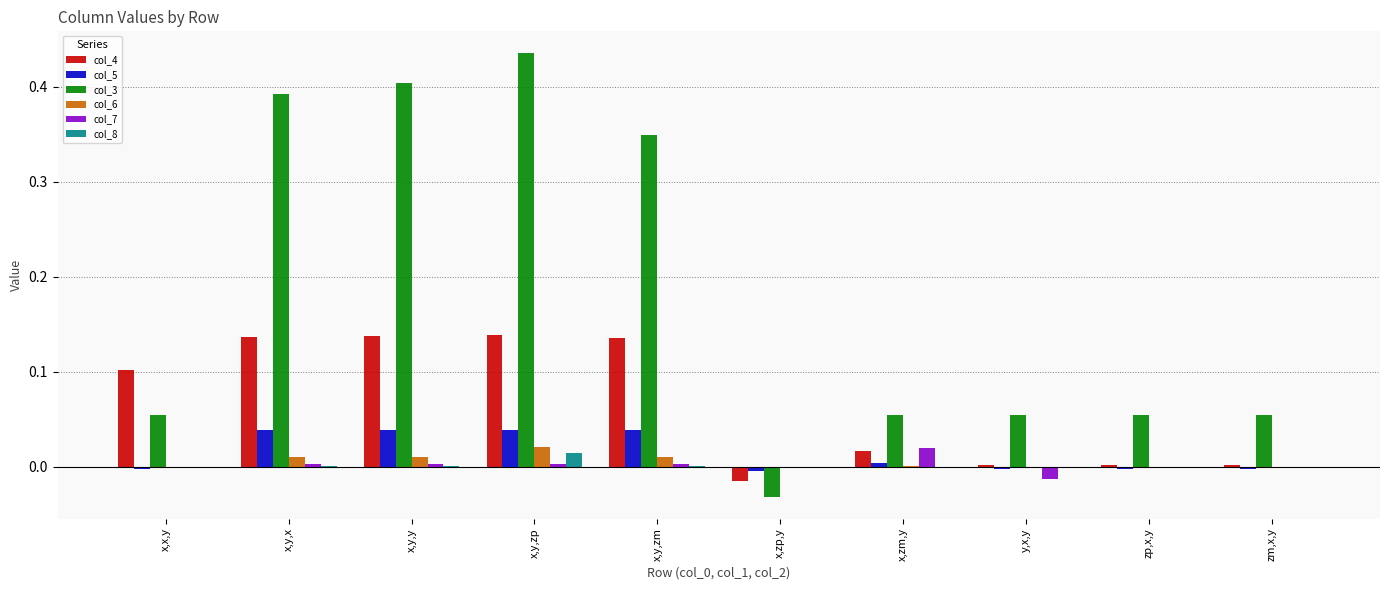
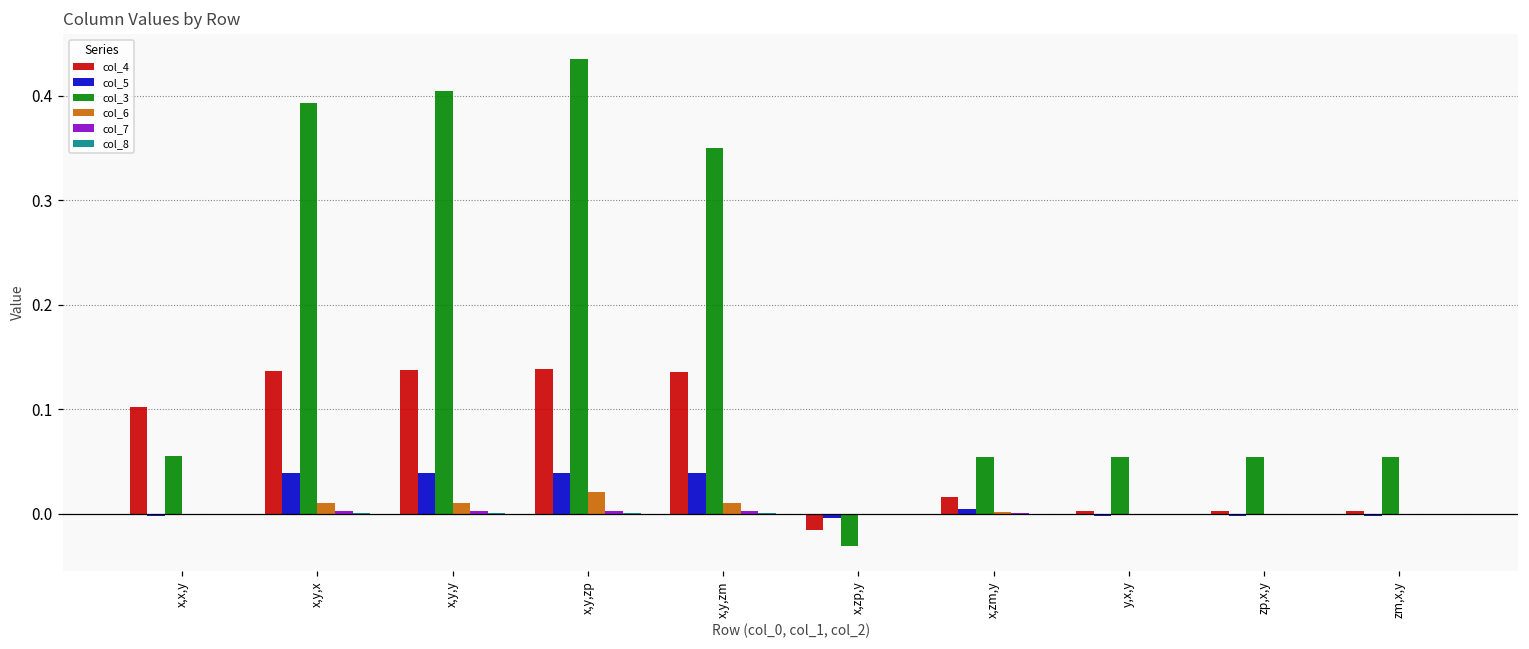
col_8, x,y,zp: 0.01 -> 0.00
col_7, x,zm,y: 0.02 -> 0.00
col_7, y,x,y: -0.01 -> 0.00
